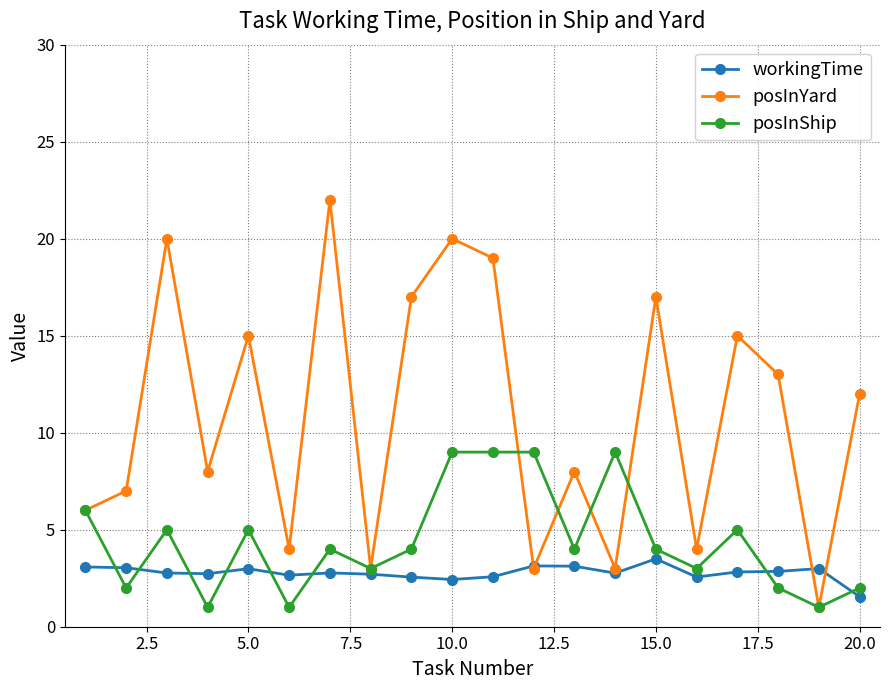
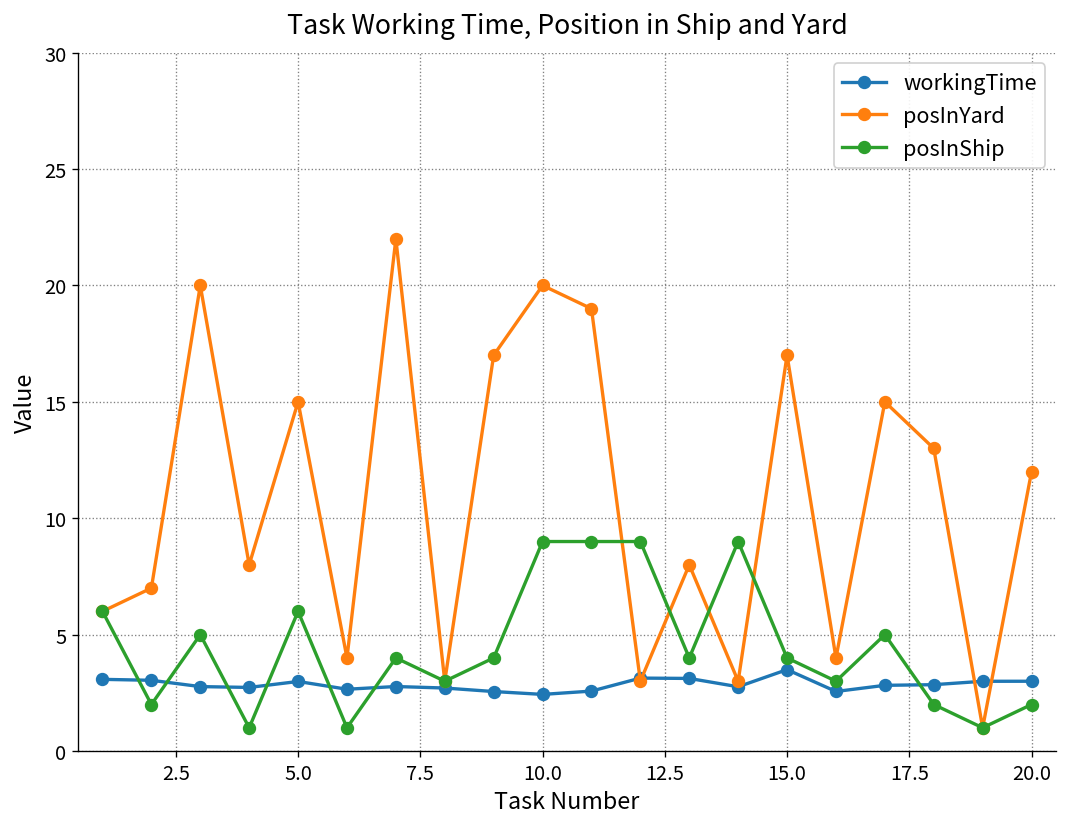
posInShip, 5.0: 5 -> 6
workingTime, 20.0: 1.5 -> 3.0
